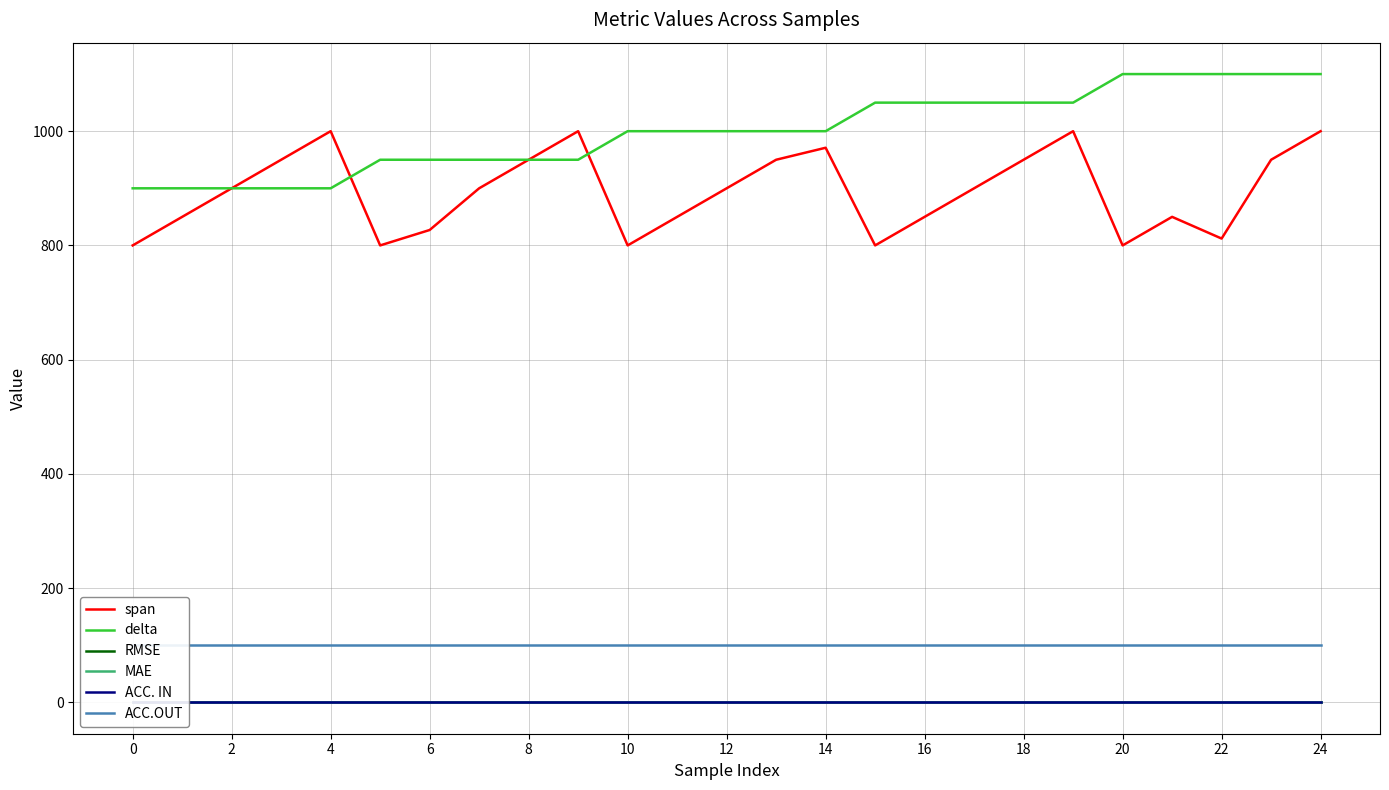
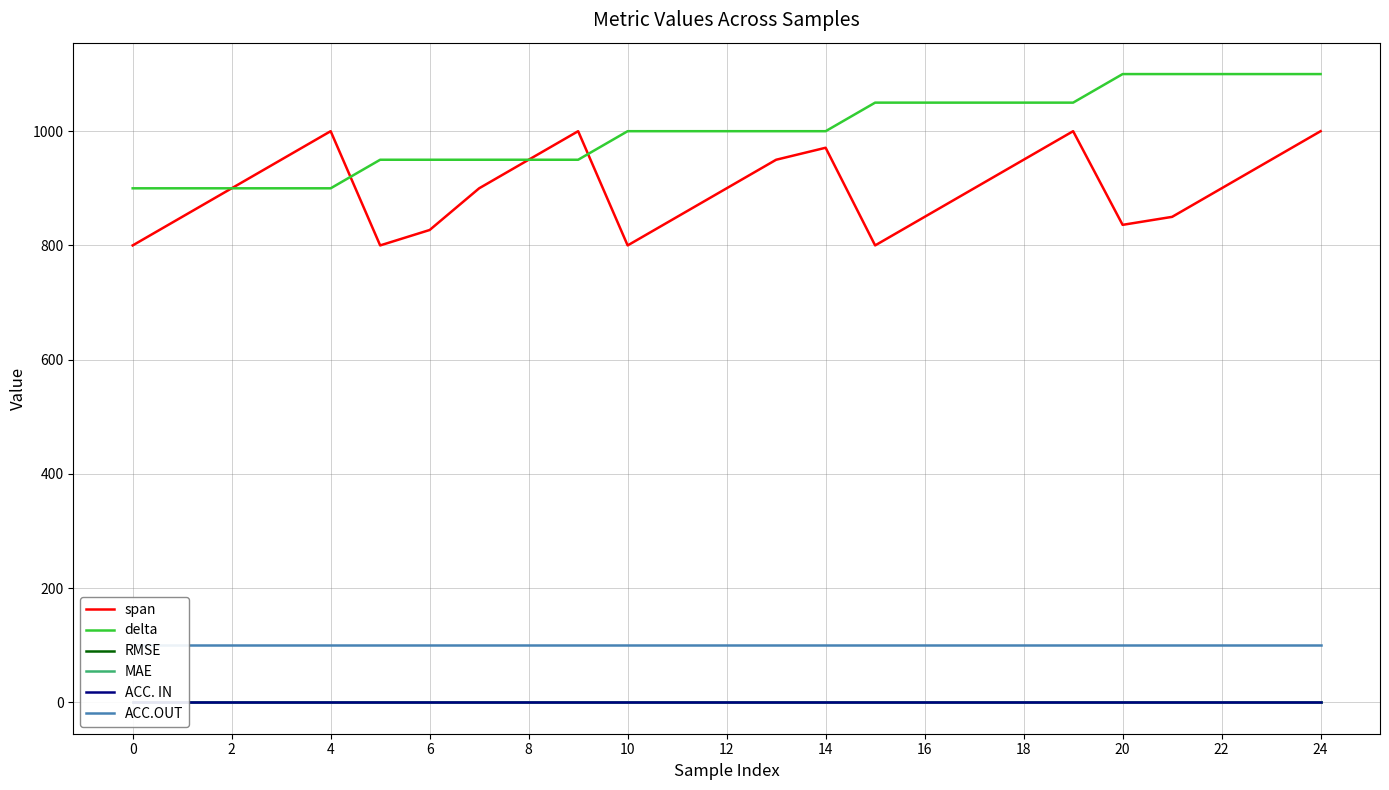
span, 20: 800 -> 840
span, 22: 810 -> 900
